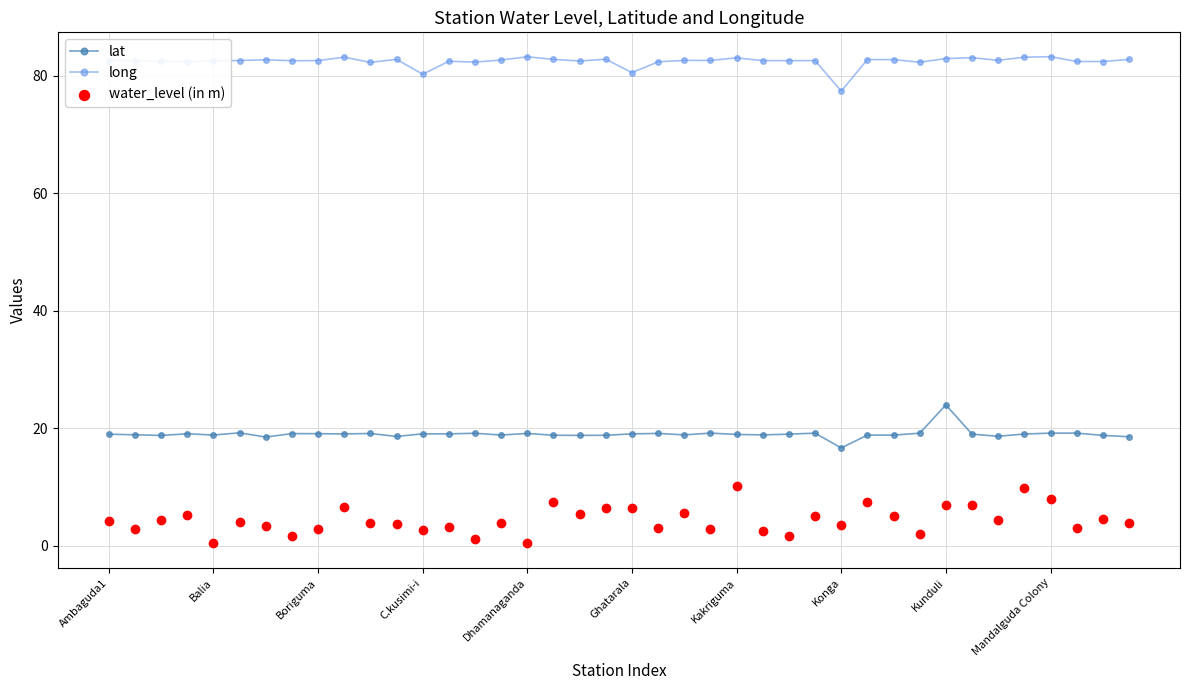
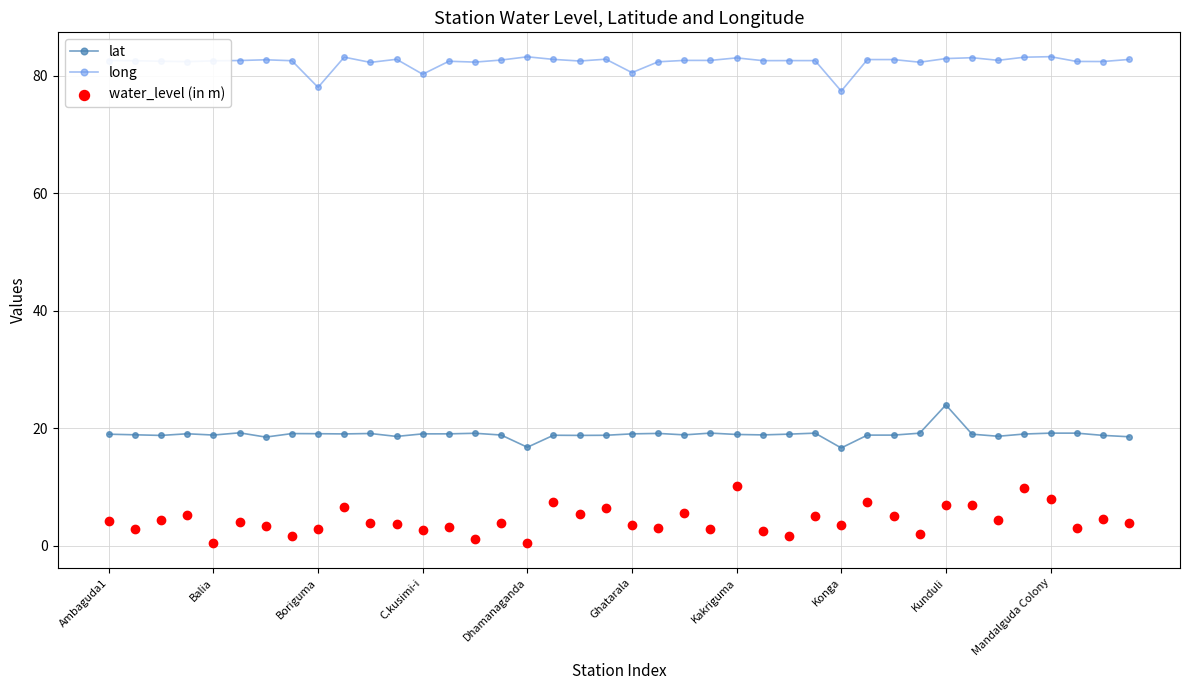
long, Boriguma: 83 -> 78
lat, Dhamanaganda: 19 -> 17
water_level (in m), Ghatarala: 6 -> 4
